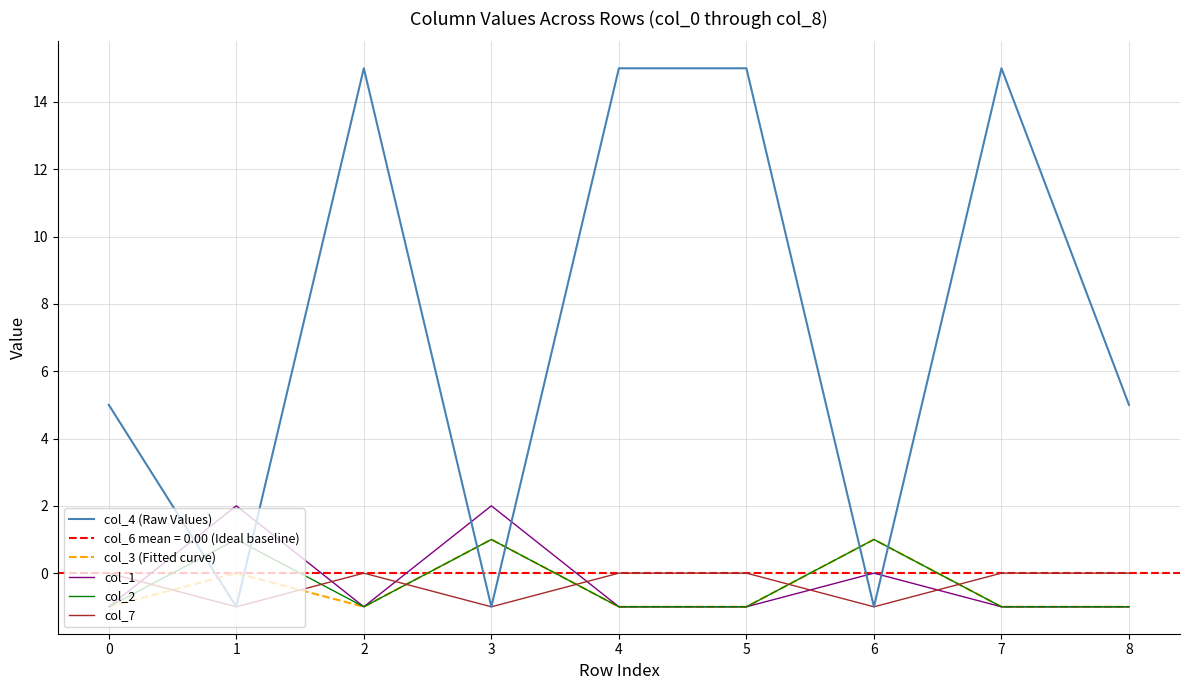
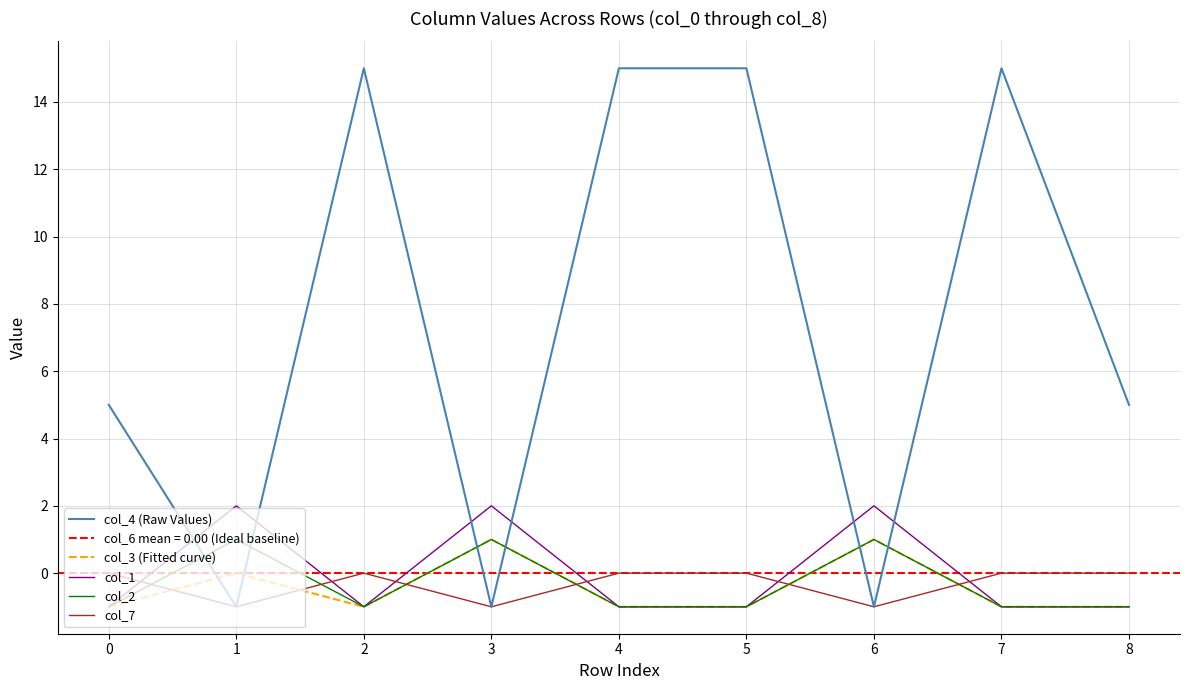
col_1, 6: 0 -> 2
